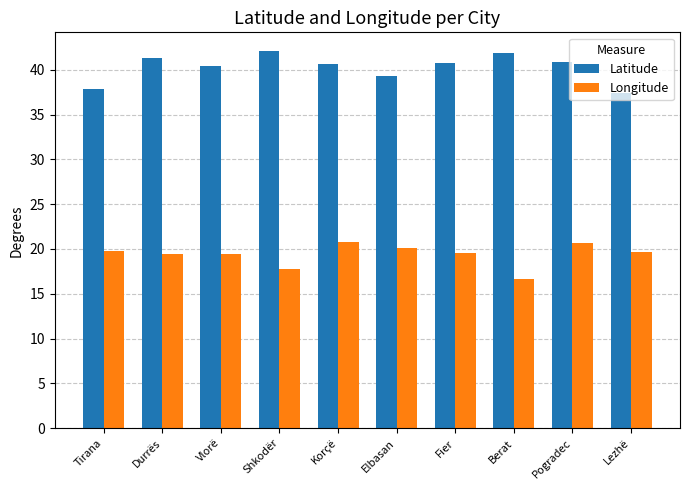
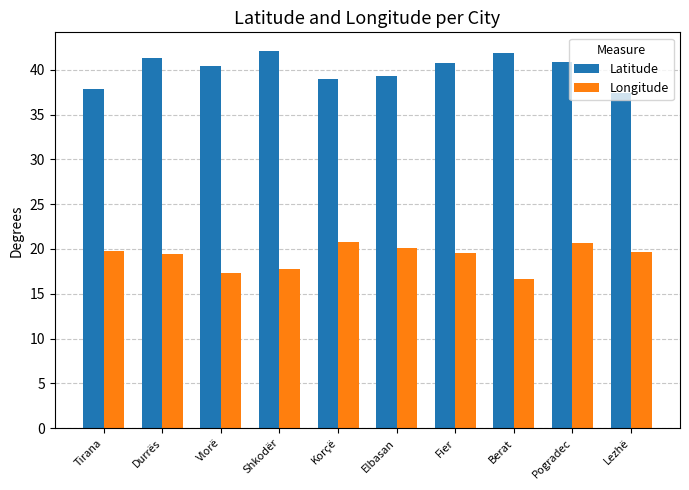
Longitude, Vlorë: 19 -> 17
Latitude, Korçë: 41 -> 39
